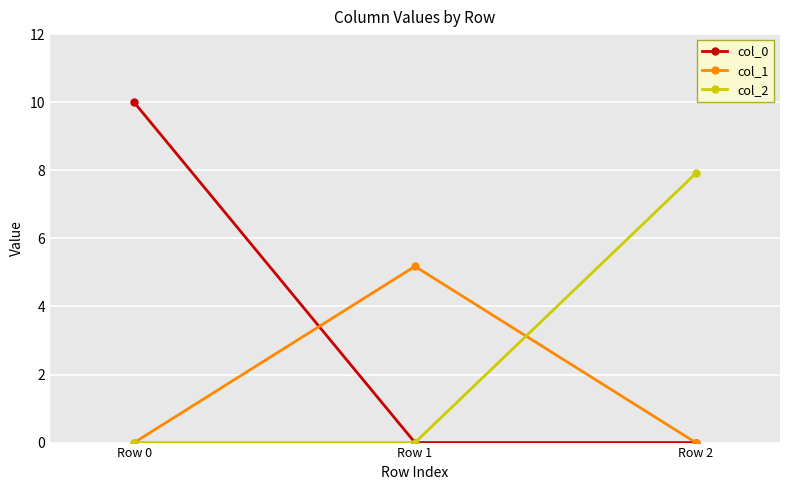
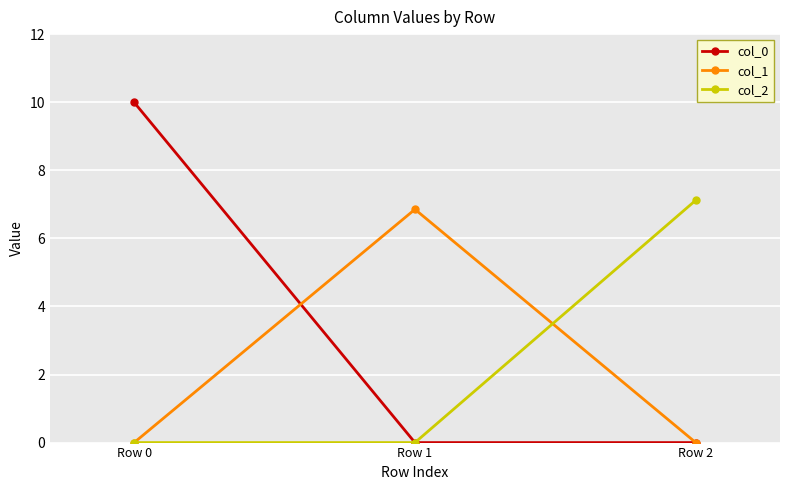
col_1, Row 1: 5.2 -> 6.9
col_2, Row 2: 7.9 -> 7.1
